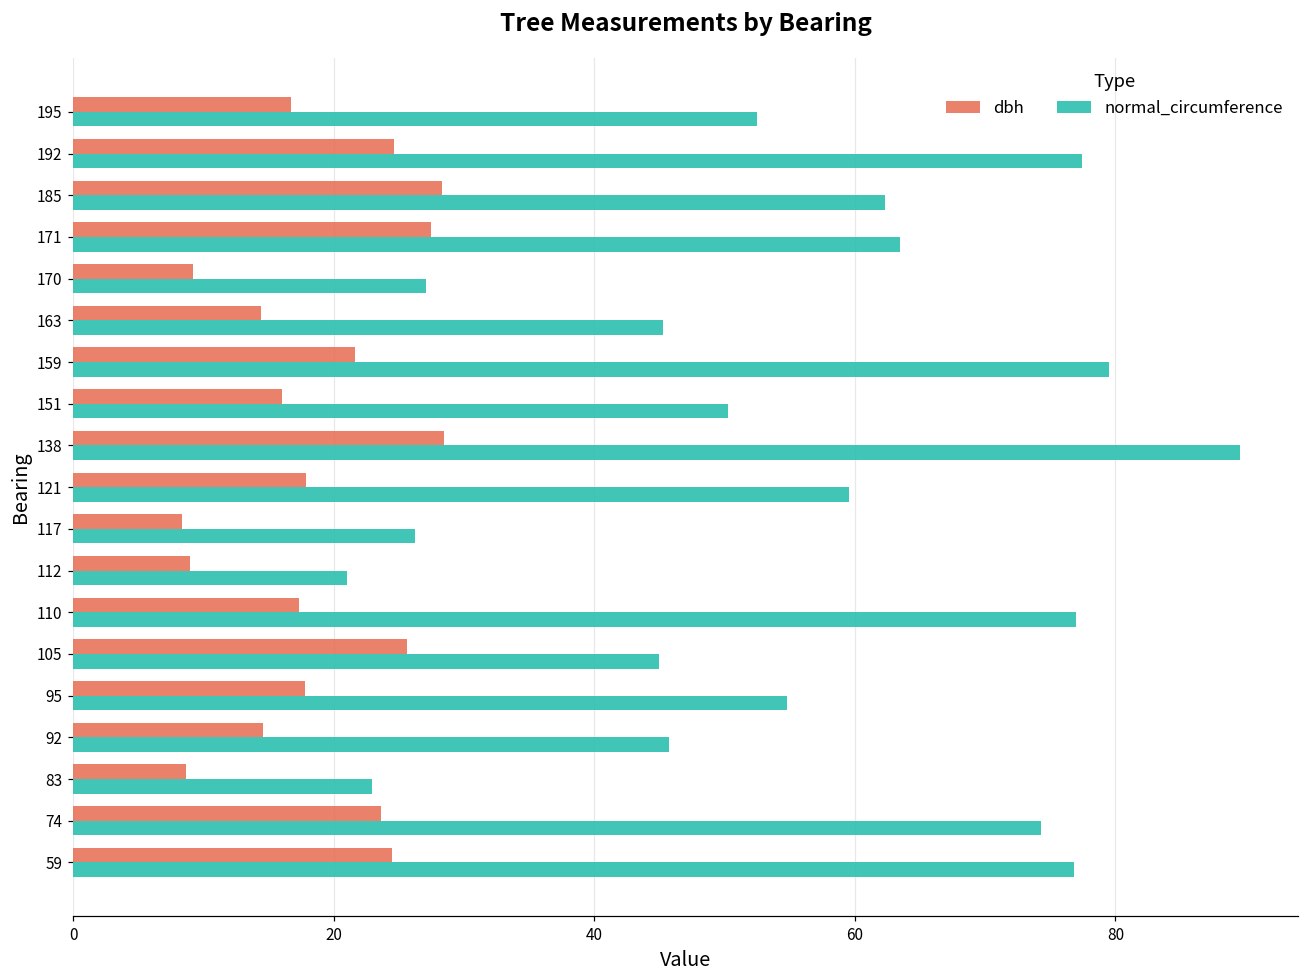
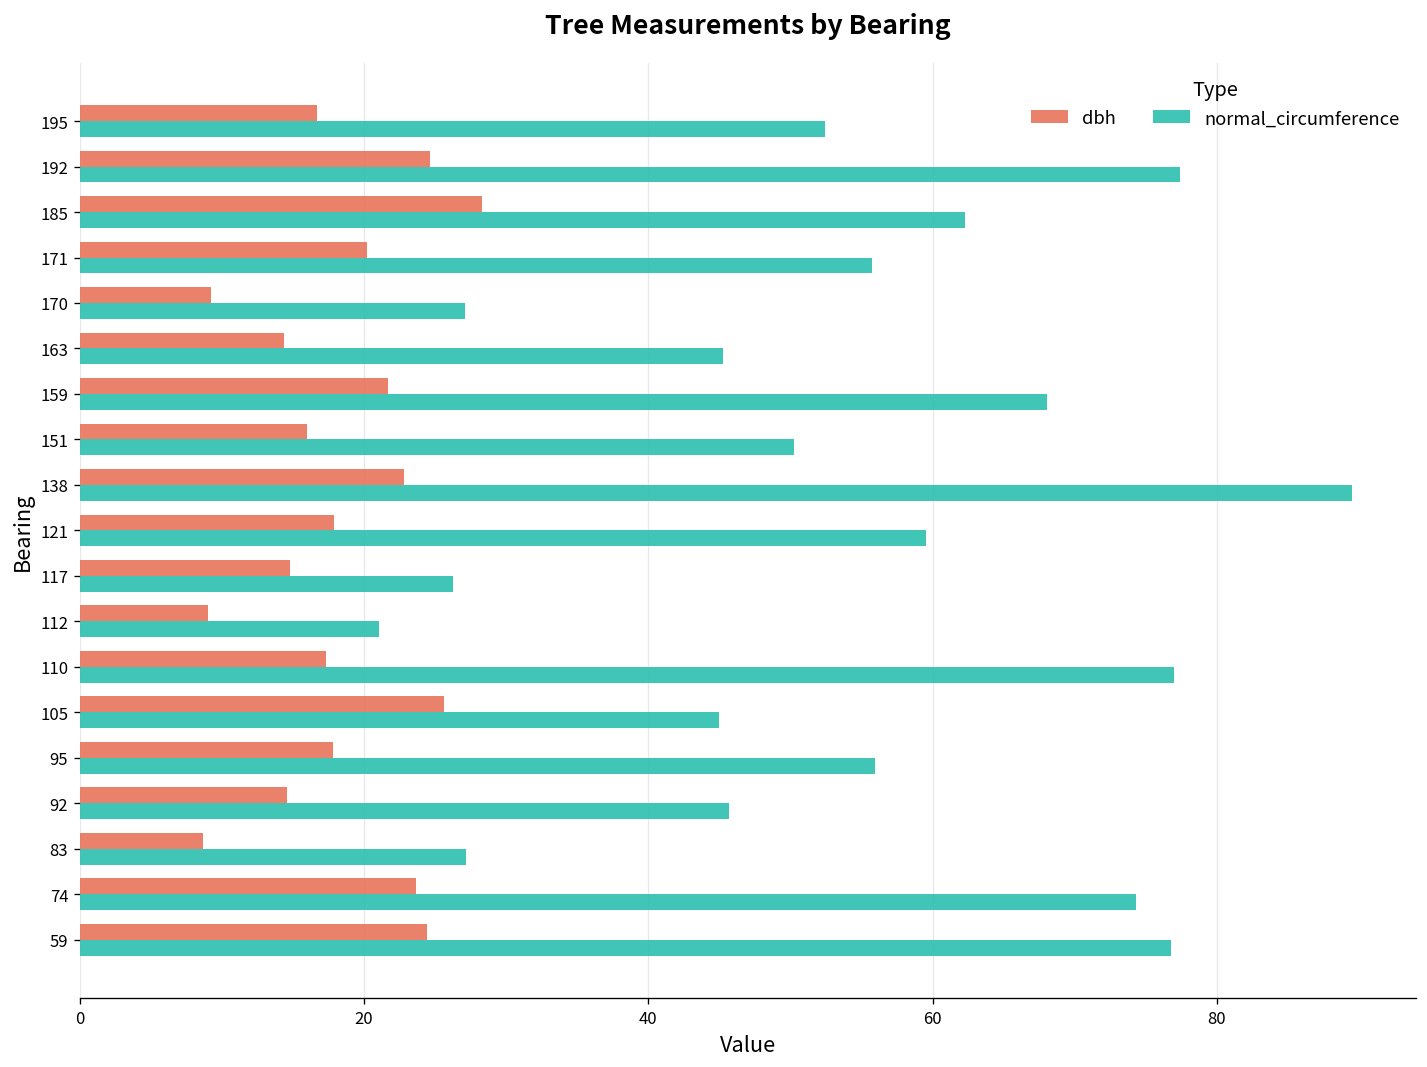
dbh, 171: 27.5 -> 20.2
normal_circumference, 171: 63.5 -> 55.7
normal_circumference, 159: 79.5 -> 68.0
dbh, 138: 28.5 -> 22.8
dbh, 117: 8.4 -> 14.8
normal_circumference, 95: 54.8 -> 55.9
normal_circumference, 83: 22.9 -> 27.2
